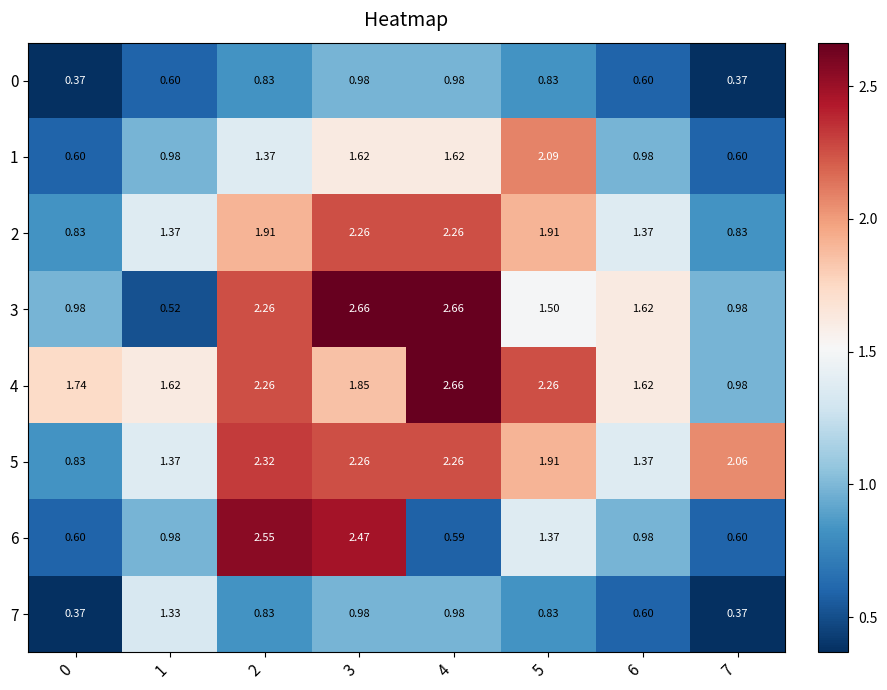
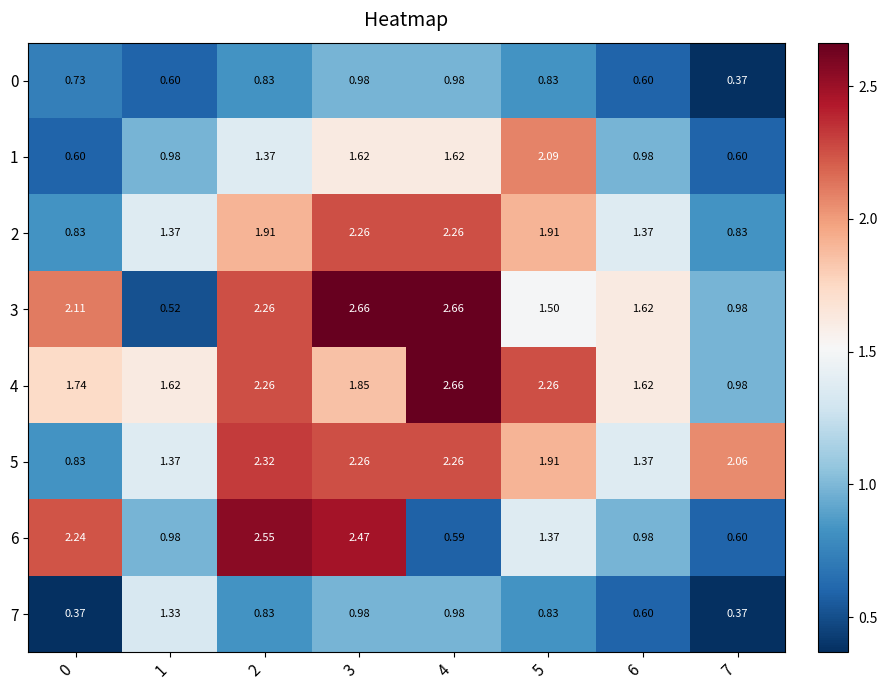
0, 0: 0.37 -> 0.73
3, 0: 0.98 -> 2.11
6, 0: 0.60 -> 2.24
